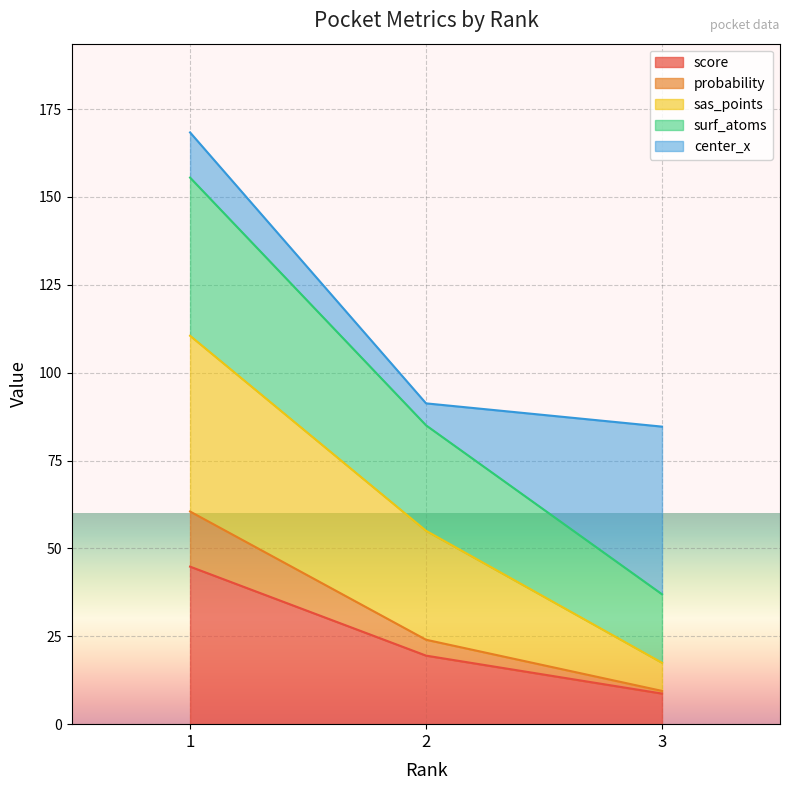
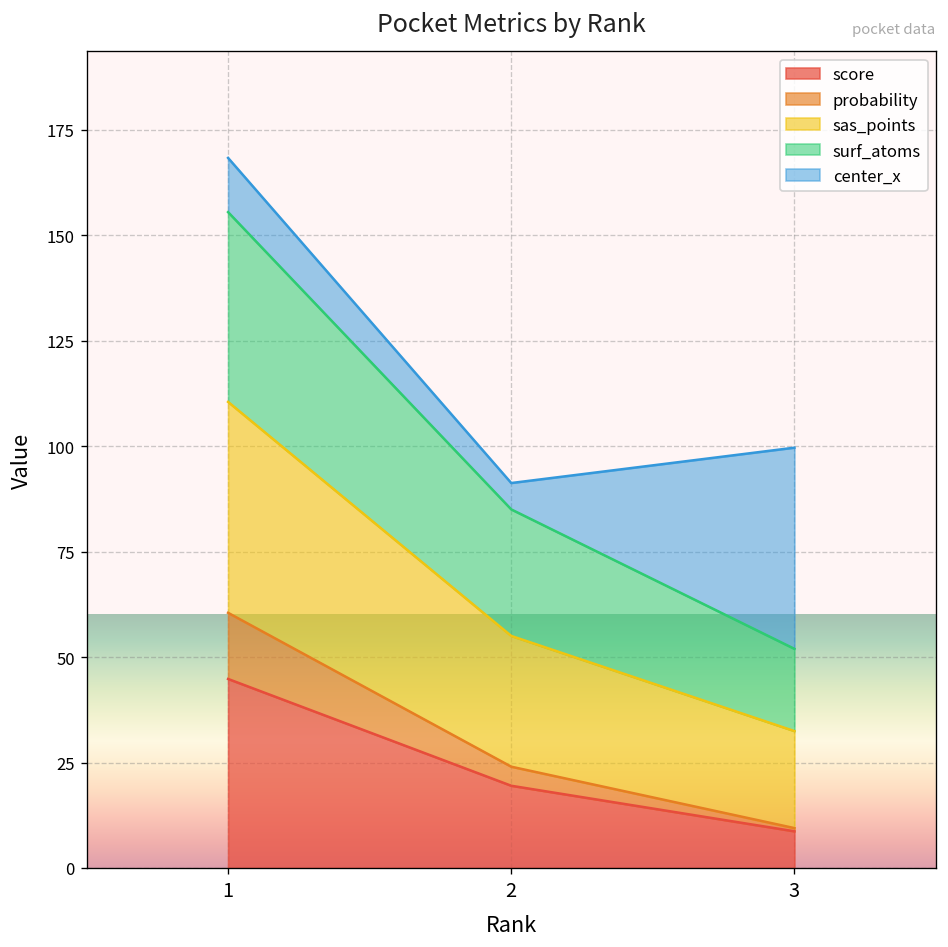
sas_points, 3: 8 -> 23
